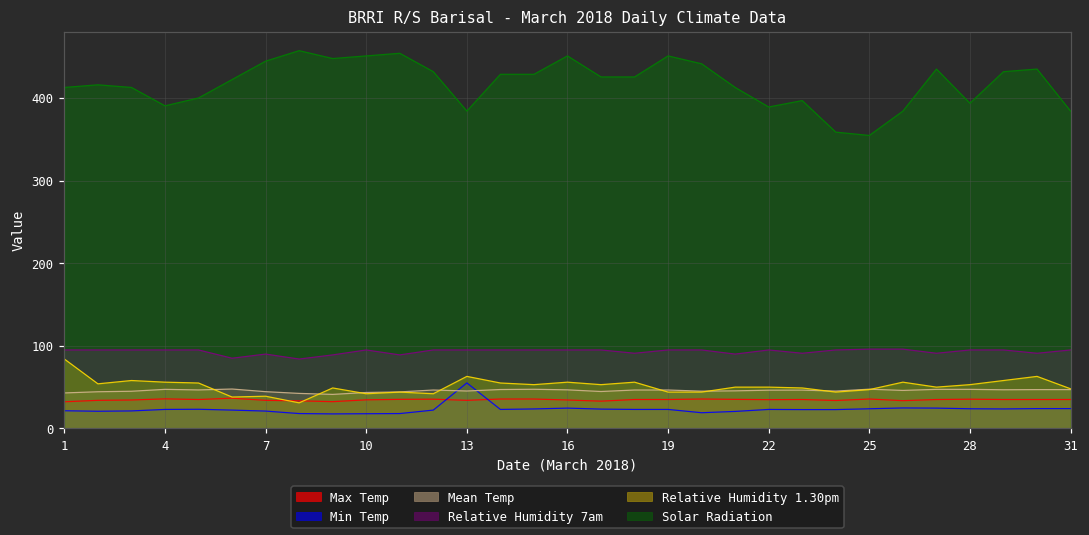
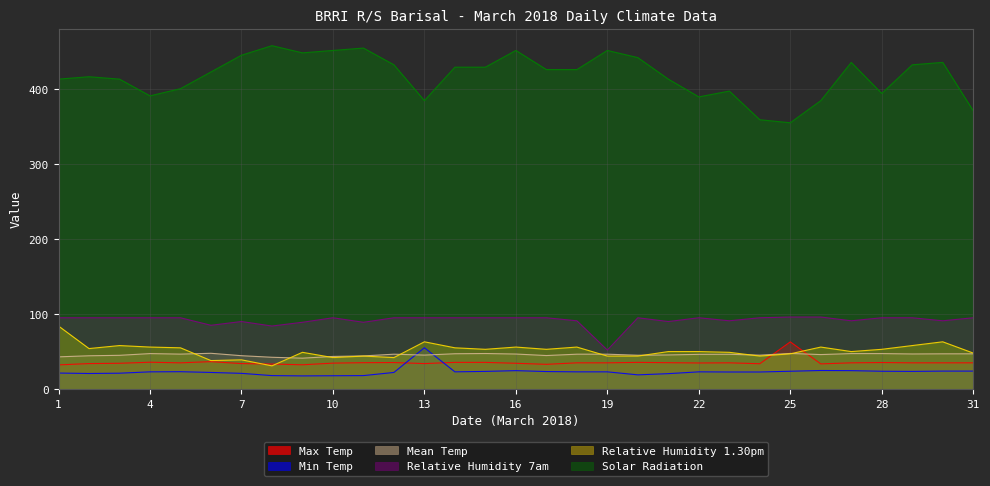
Relative Humidity 7am, 19: 100 -> 50
Max Temp, 25: 40 -> 60
Solar Radiation, 31: 380 -> 370
